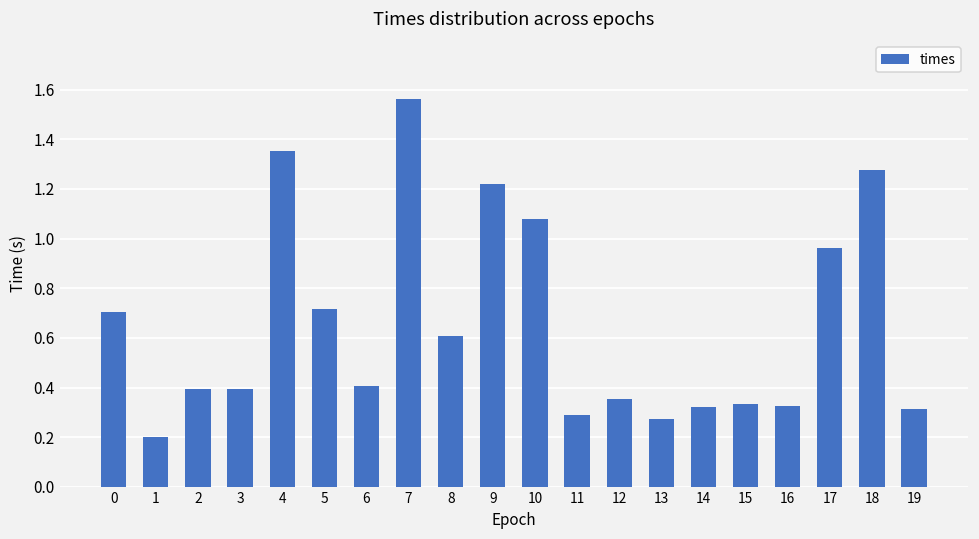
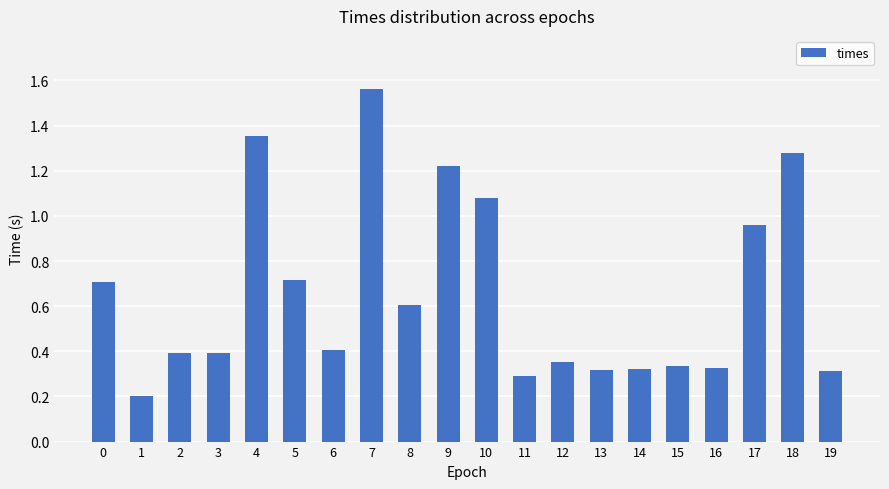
13: 0.27 -> 0.32
